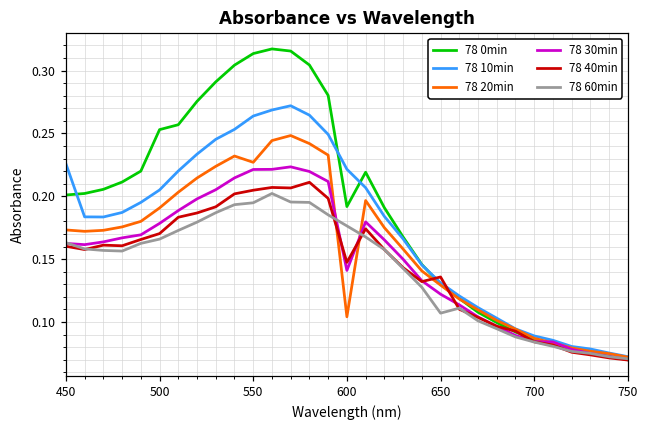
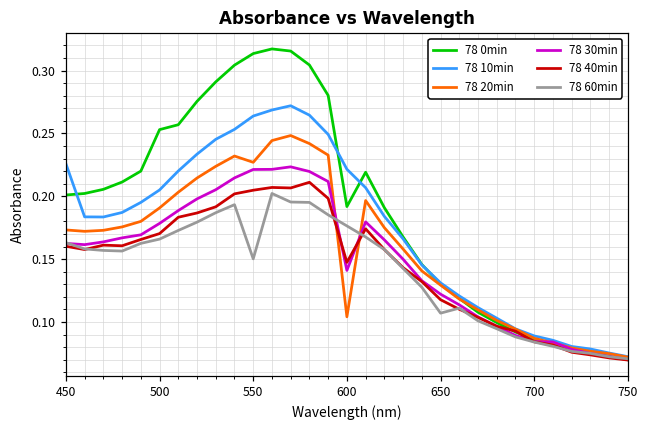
78 60min, 550: 0.195 -> 0.150
78 40min, 650: 0.136 -> 0.118
